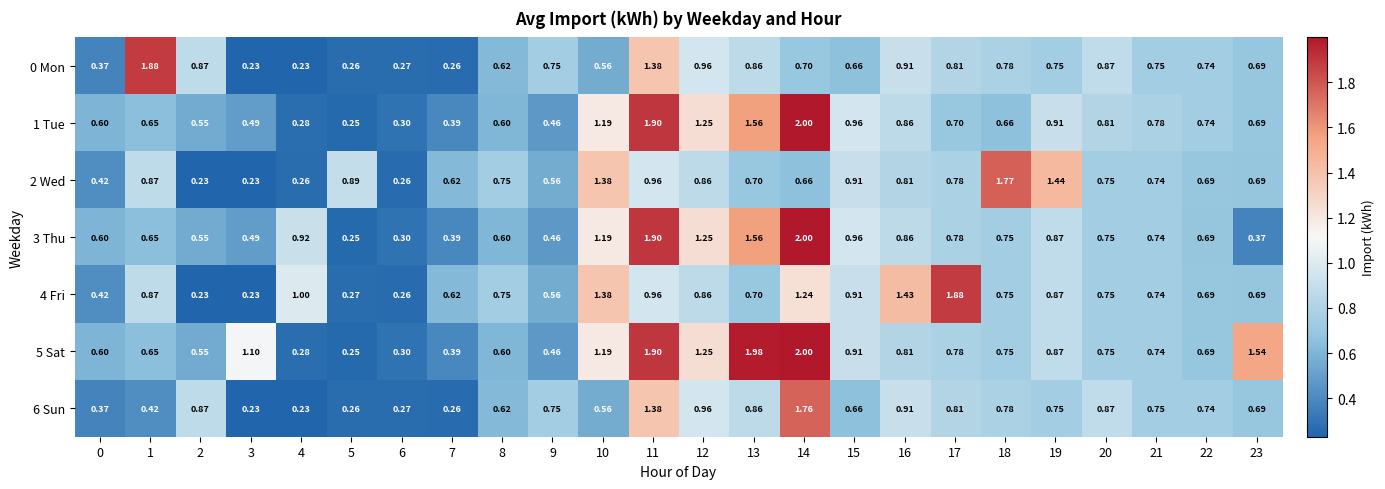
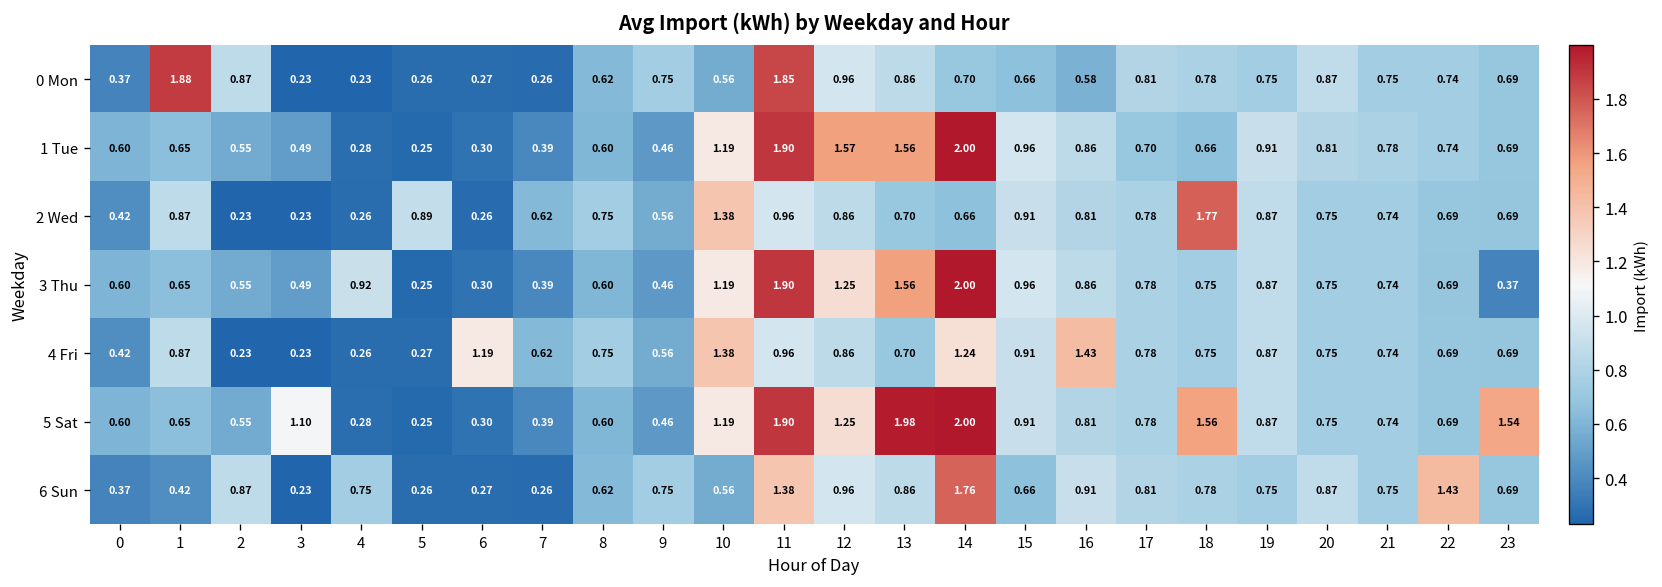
0 Mon, 11: 1.38 -> 1.85
0 Mon, 16: 0.91 -> 0.58
1 Tue, 12: 1.25 -> 1.57
2 Wed, 19: 1.44 -> 0.87
4 Fri, 4: 1.00 -> 0.26
4 Fri, 6: 0.26 -> 1.19
4 Fri, 17: 1.88 -> 0.78
5 Sat, 18: 0.75 -> 1.56
6 Sun, 4: 0.23 -> 0.75
6 Sun, 22: 0.74 -> 1.43
